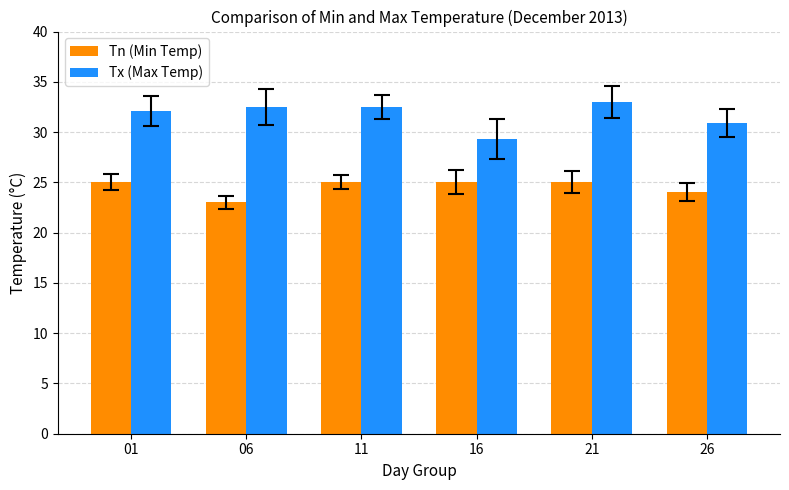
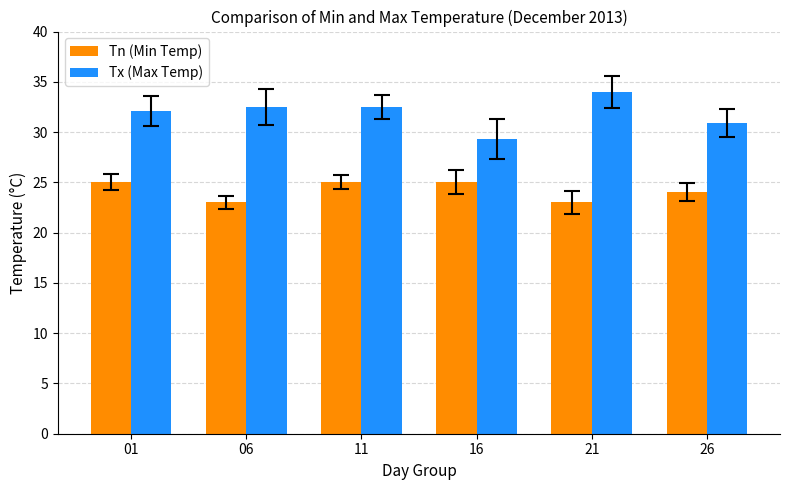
Tn (Min Temp), 21: 25 -> 23
Tx (Max Temp), 21: 33 -> 34
